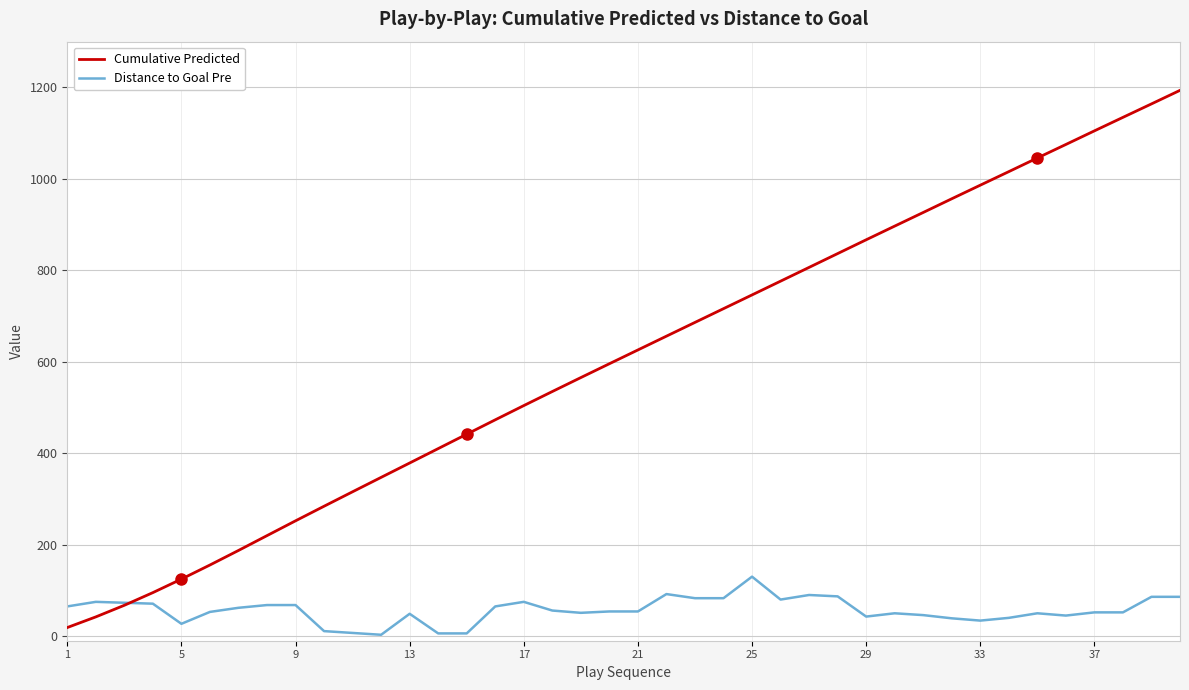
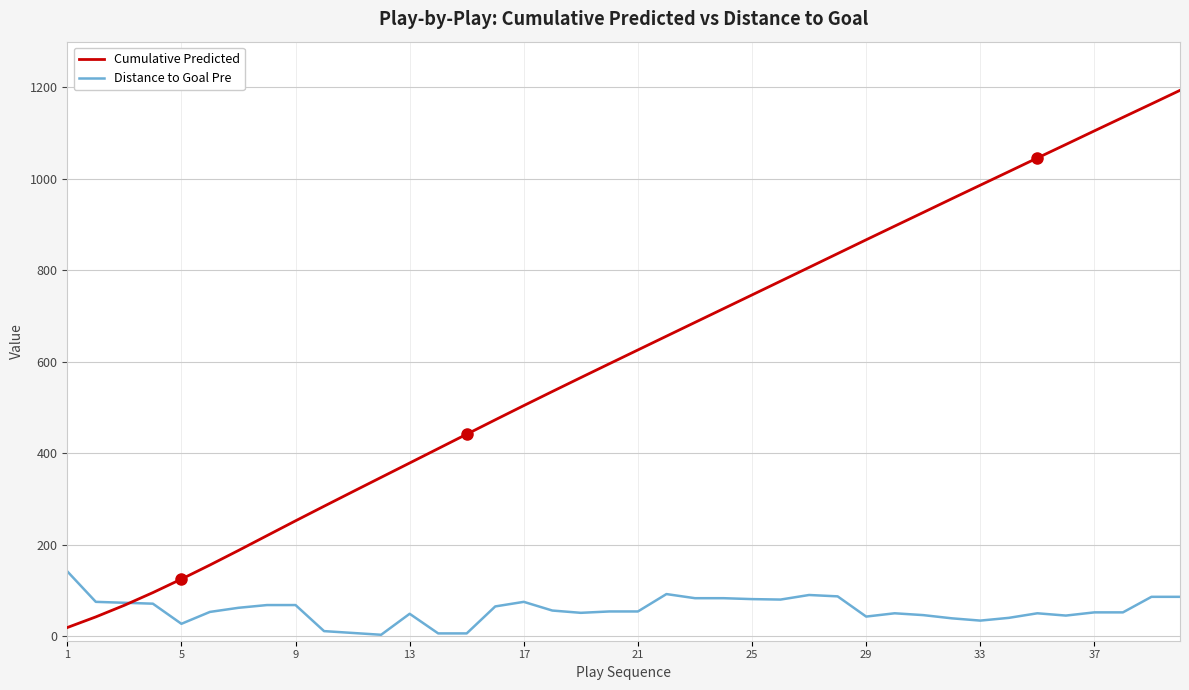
Distance to Goal Pre, 1: 70 -> 140
Distance to Goal Pre, 25: 130 -> 80
